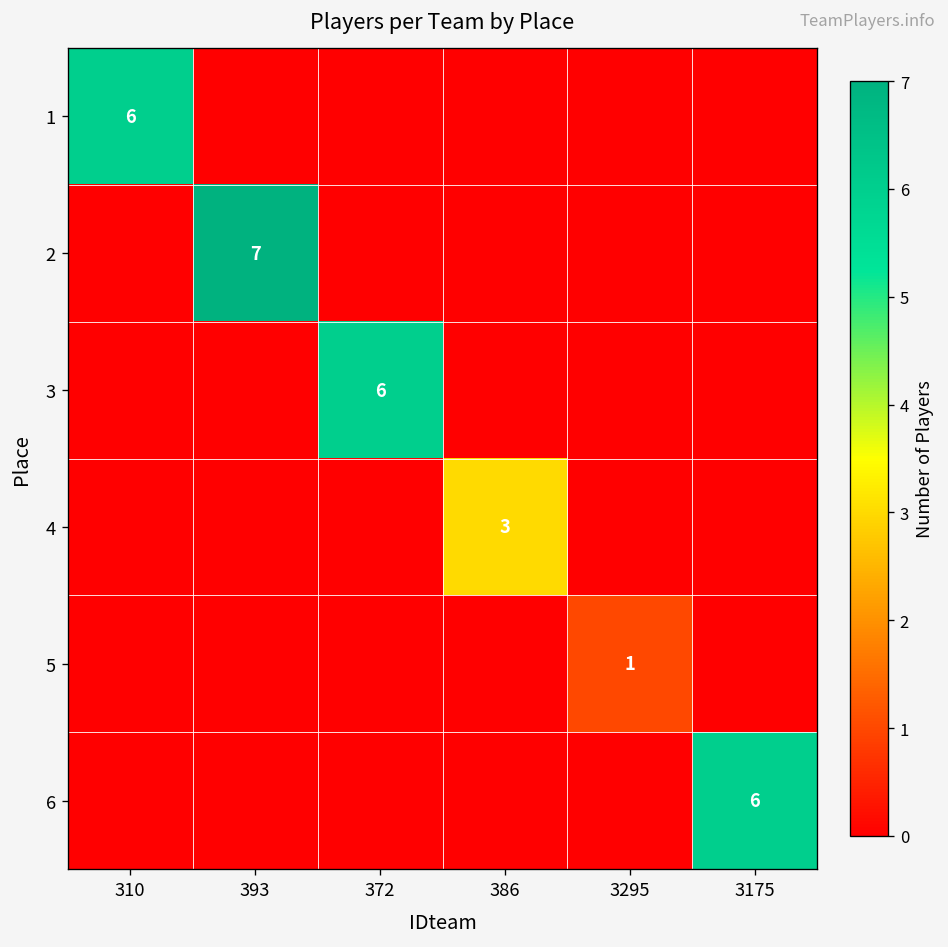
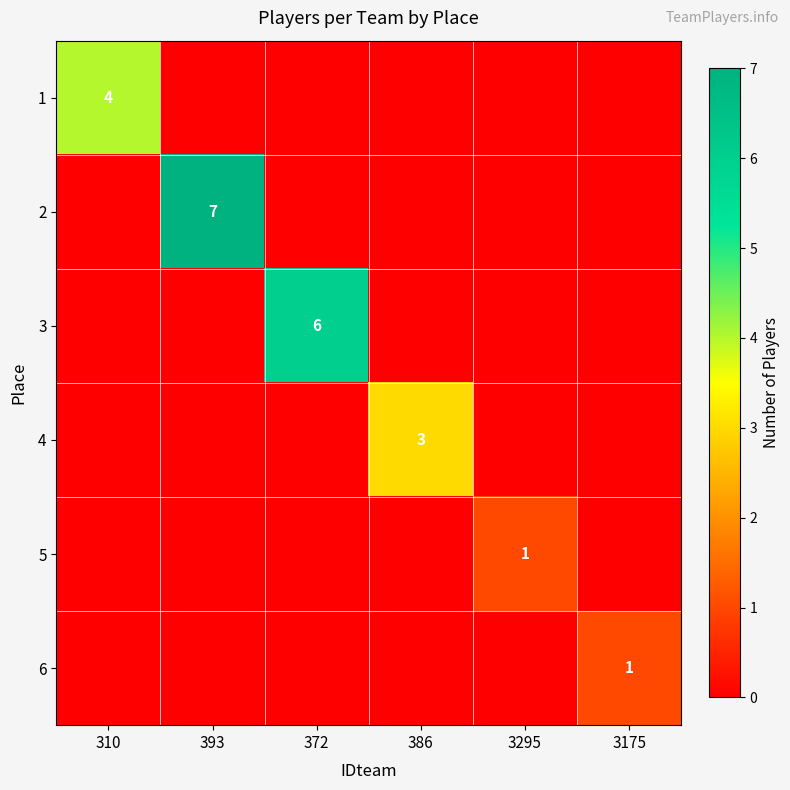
1, 310: 6 -> 4
6, 3175: 6 -> 1
